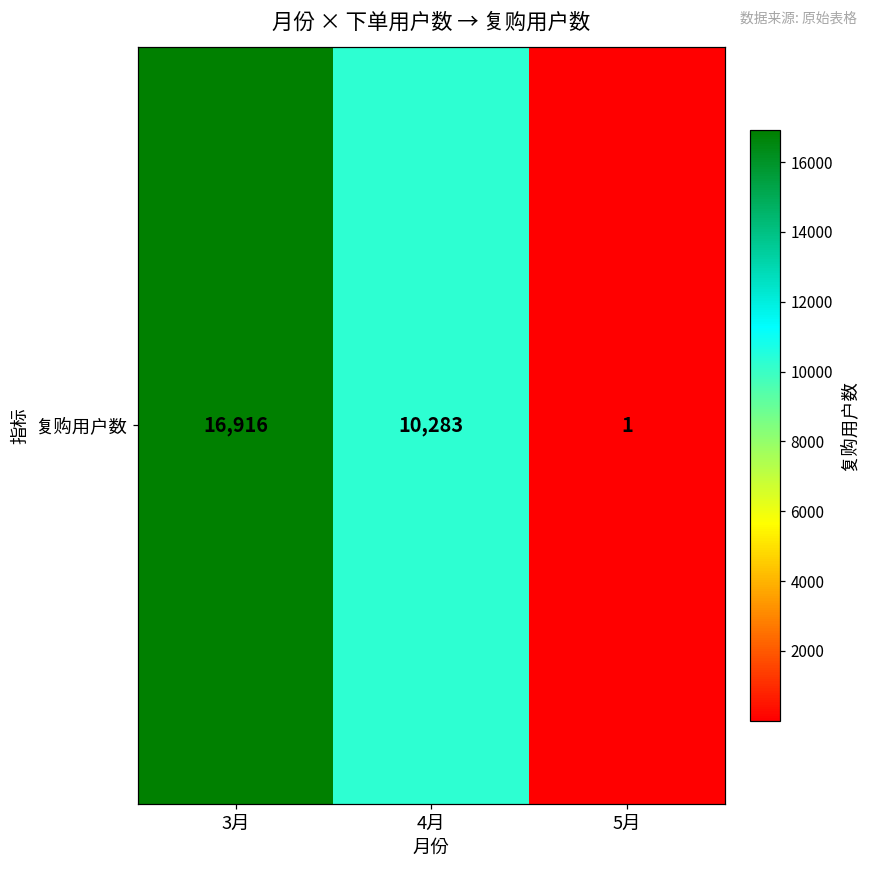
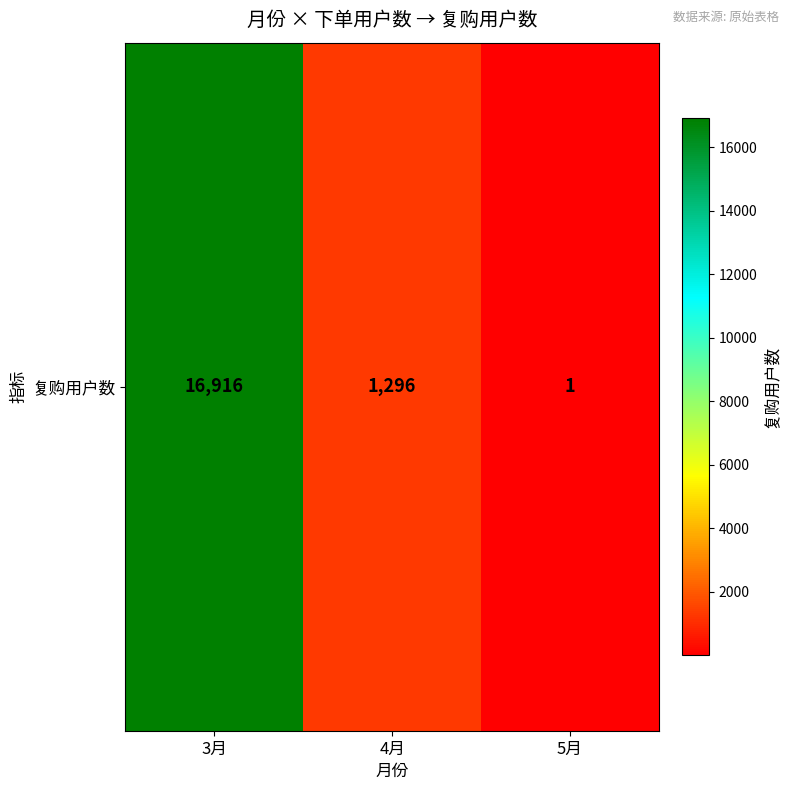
复购用户数, 4月: 10,283 -> 1,296
